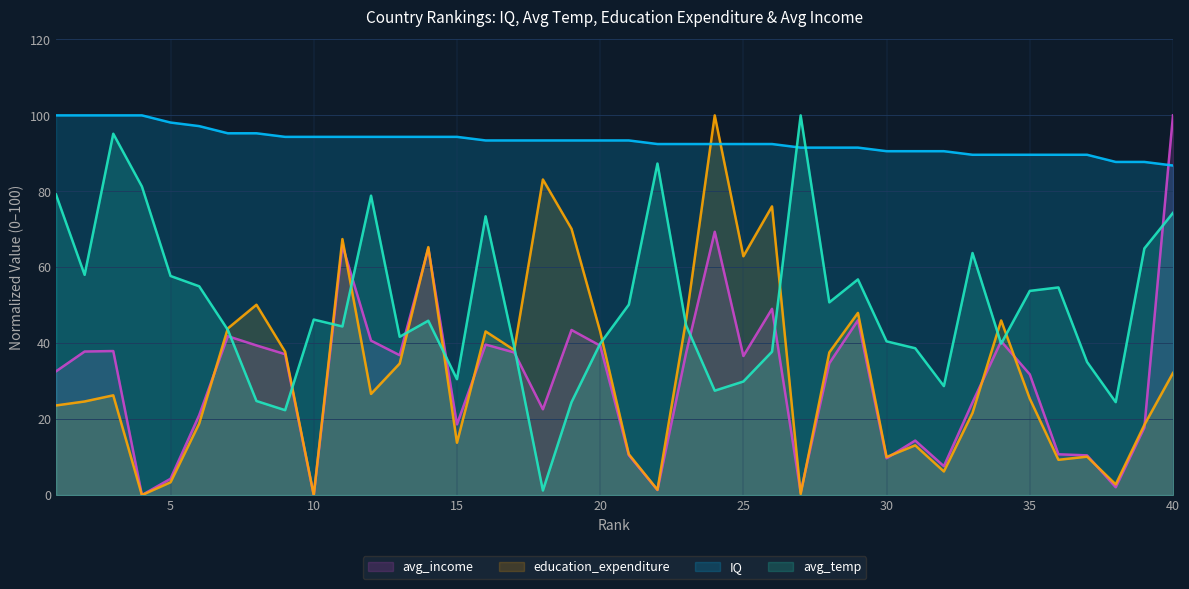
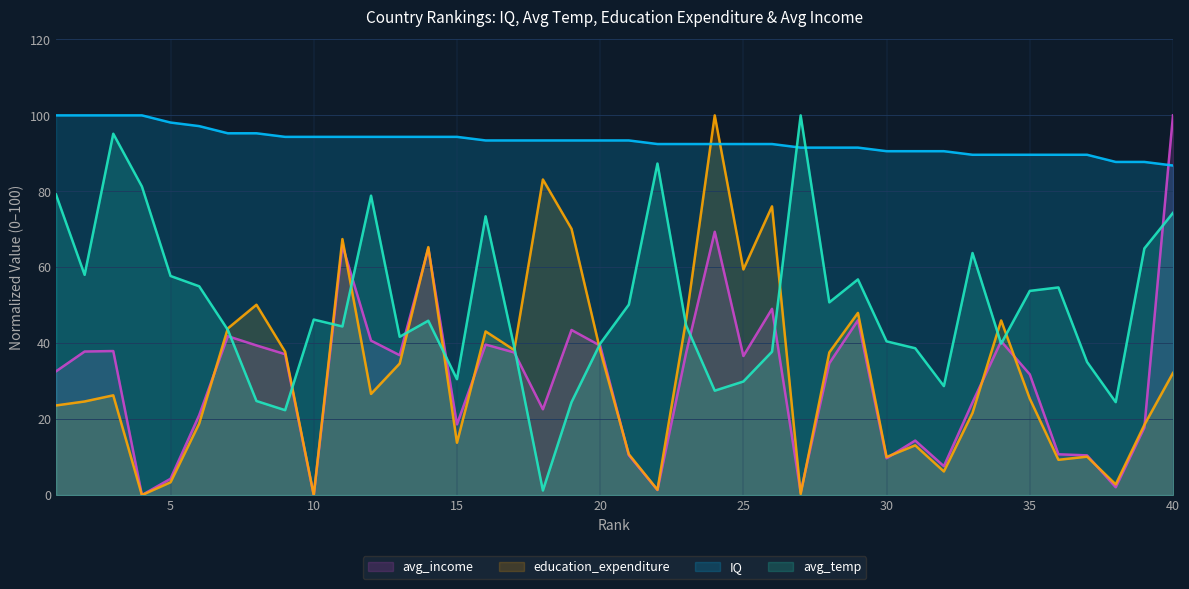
education_expenditure, 20: 43 -> 38
education_expenditure, 25: 63 -> 59
